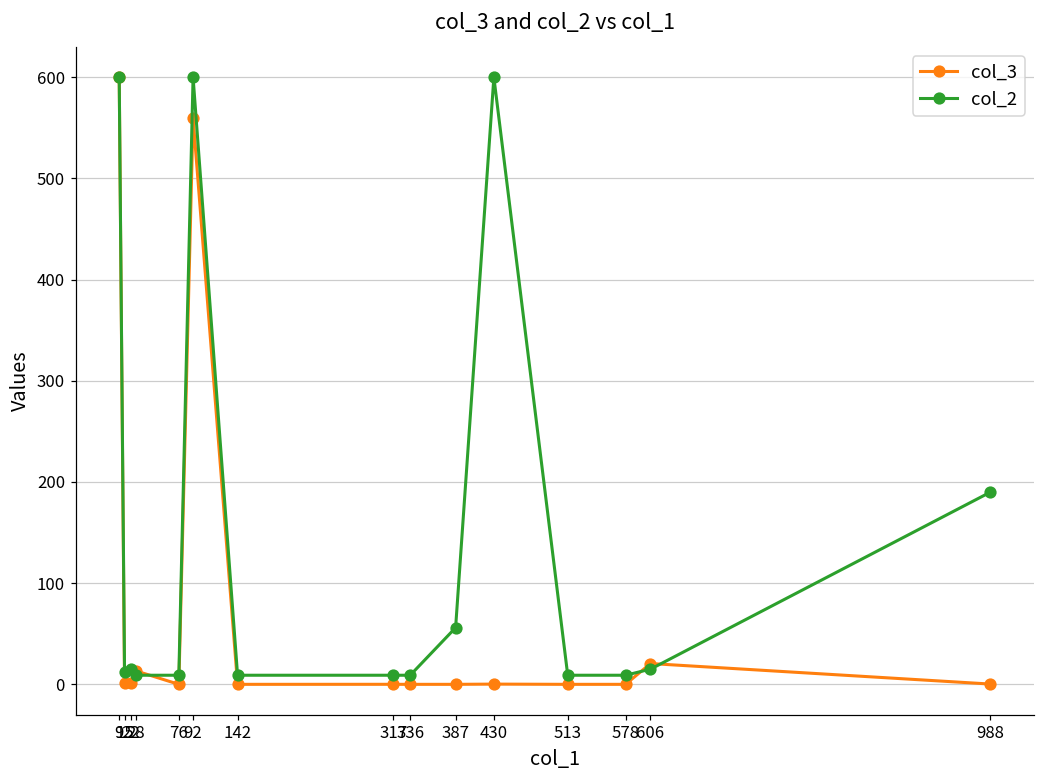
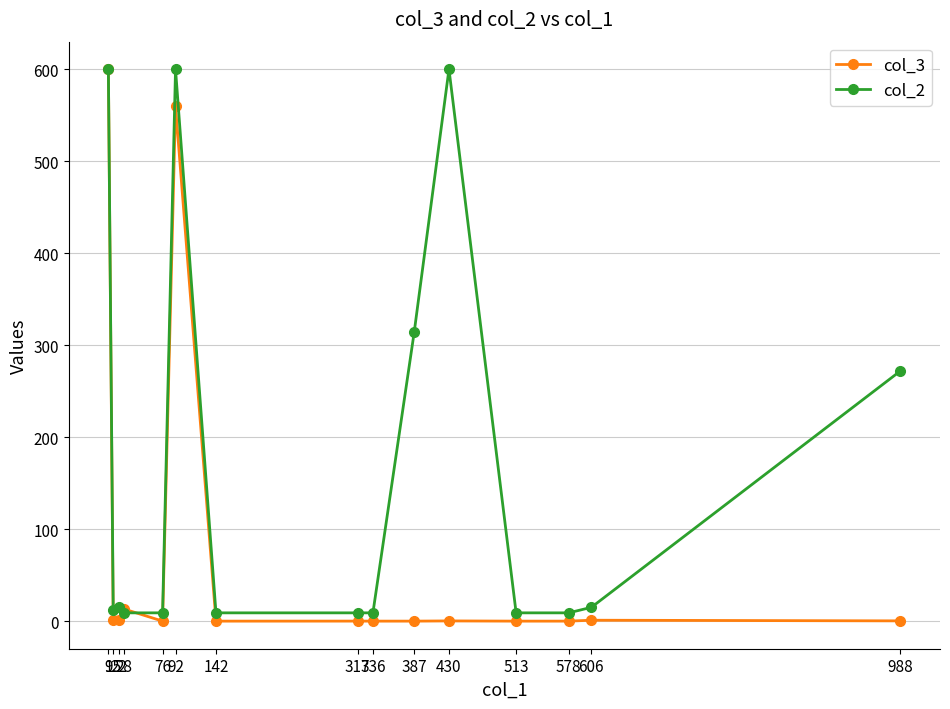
col_2, 387: 60 -> 310
col_3, 606: 20 -> 0
col_2, 988: 190 -> 270
